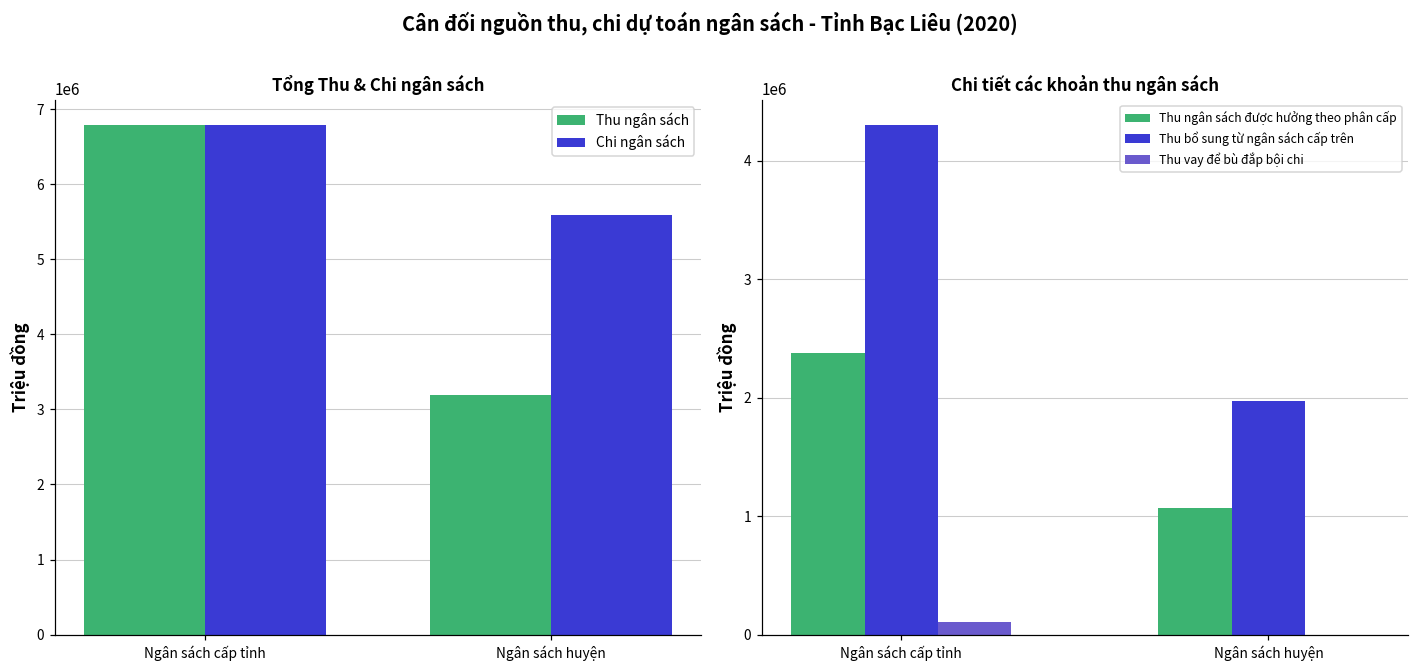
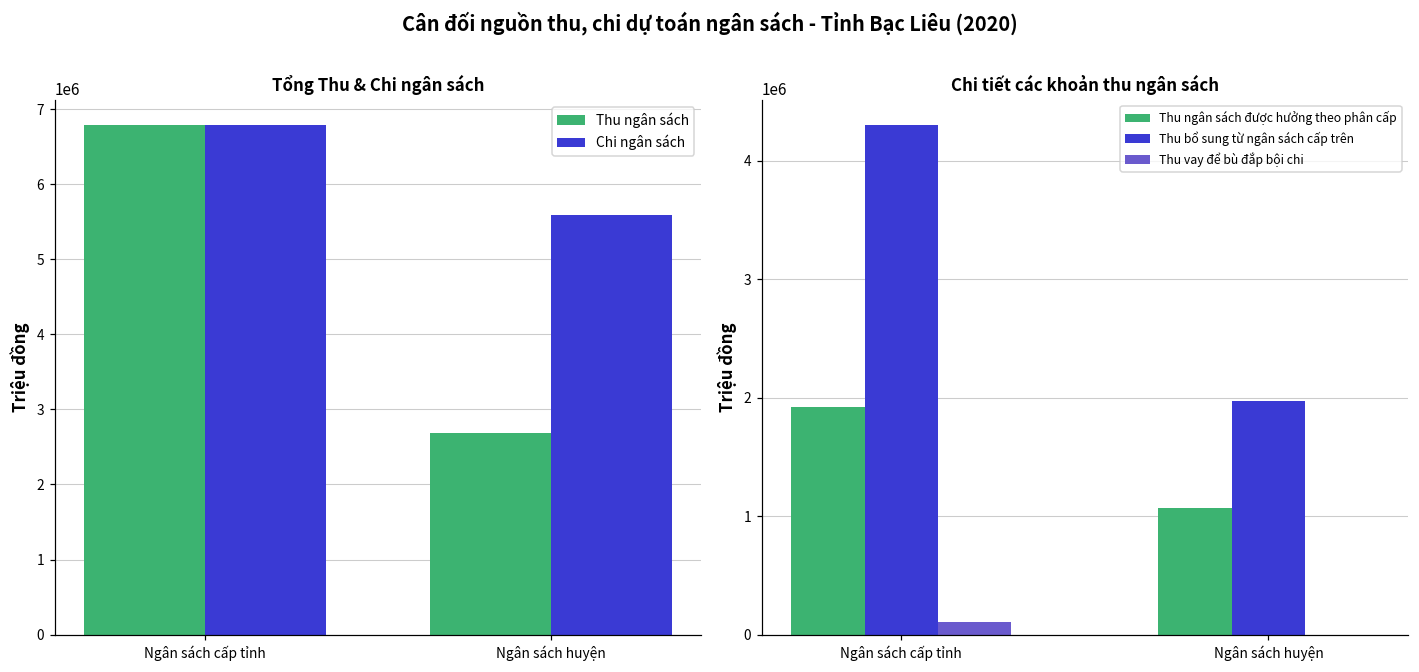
Tổng Thu & Chi ngân sách, Thu ngân sách, Ngân sách huyện: 3200000 -> 2700000
Chi tiết các khoản thu ngân sách, Thu ngân sách được hưởng theo phân cấp, Ngân sách cấp tỉnh: 2380000 -> 1920000
